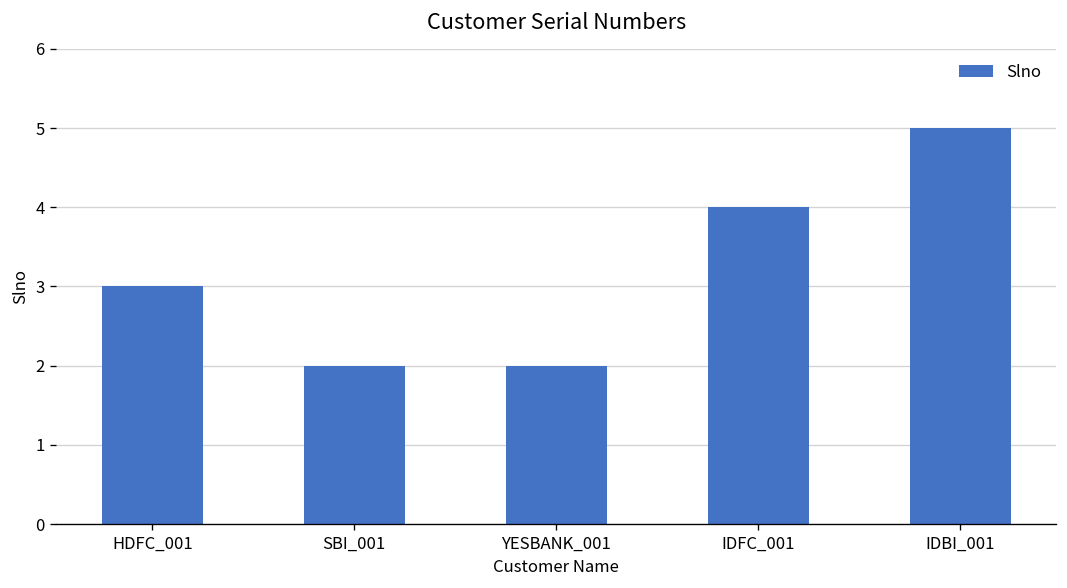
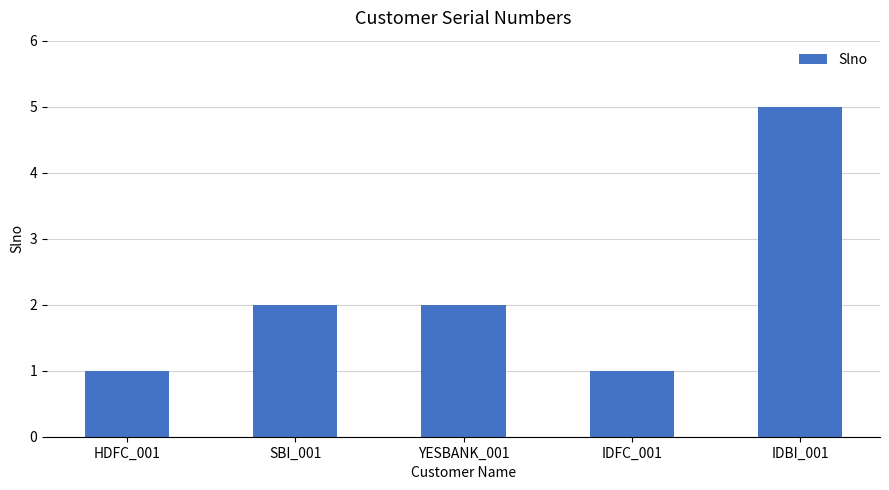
HDFC_001: 3 -> 1
IDFC_001: 4 -> 1
